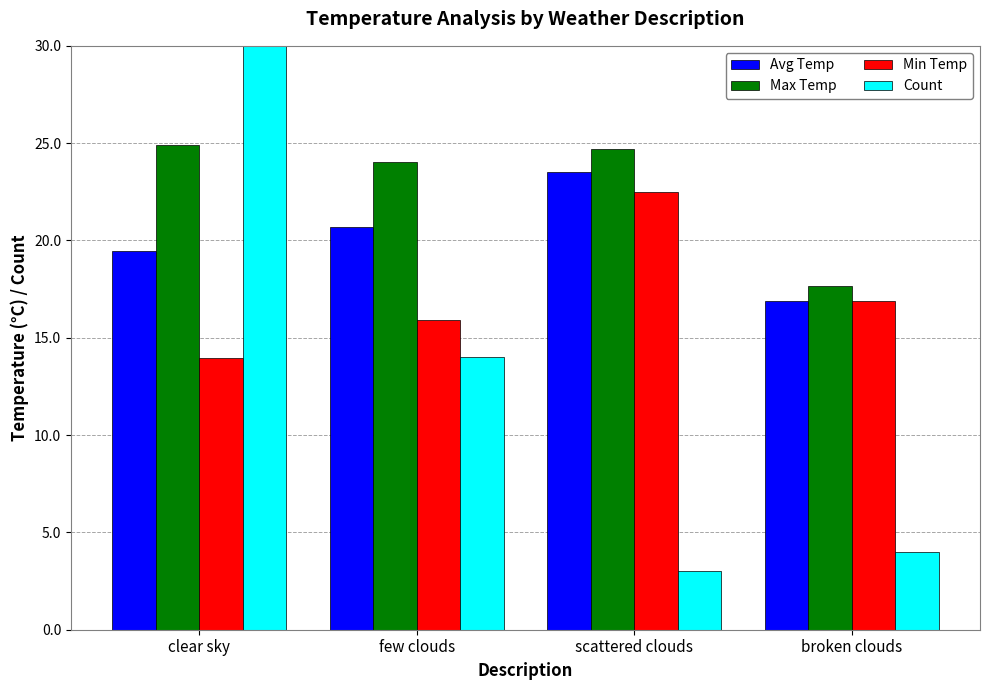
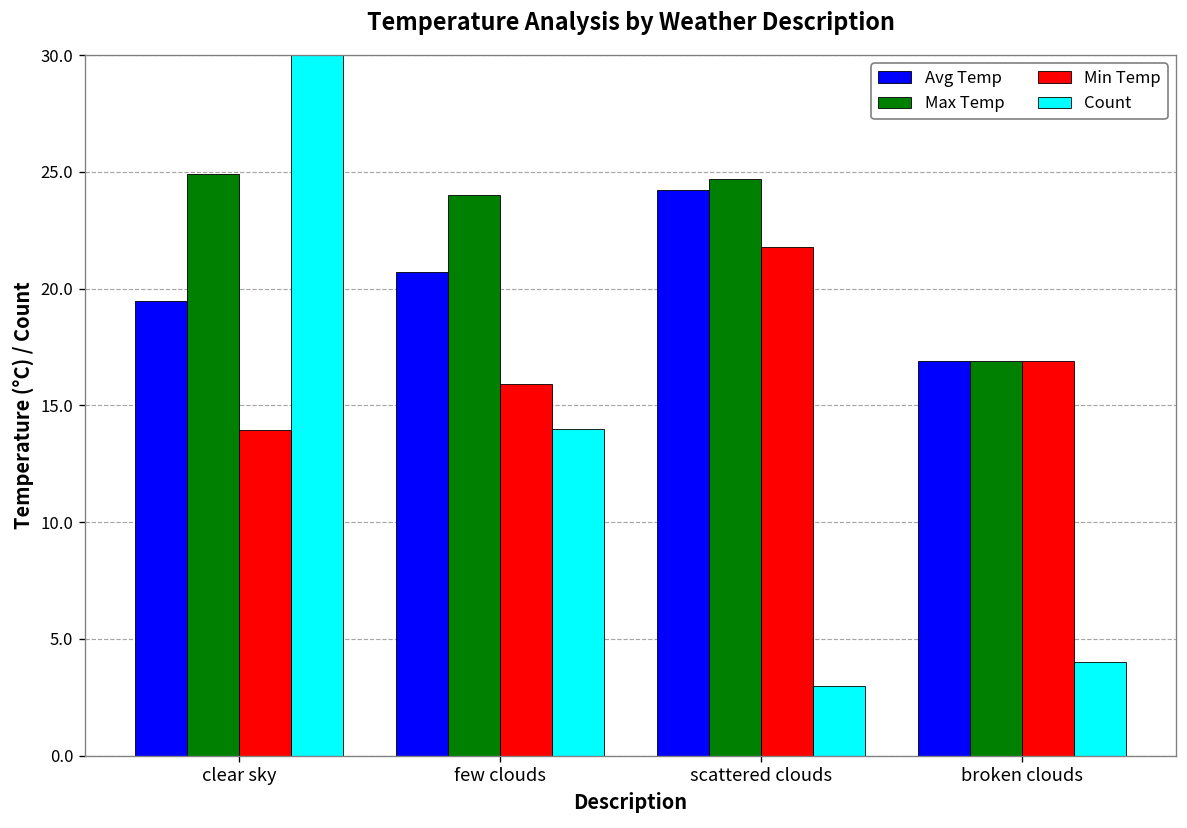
Avg Temp, scattered clouds: 23.5 -> 24.2
Min Temp, scattered clouds: 22.5 -> 21.8
Max Temp, broken clouds: 17.7 -> 16.9
